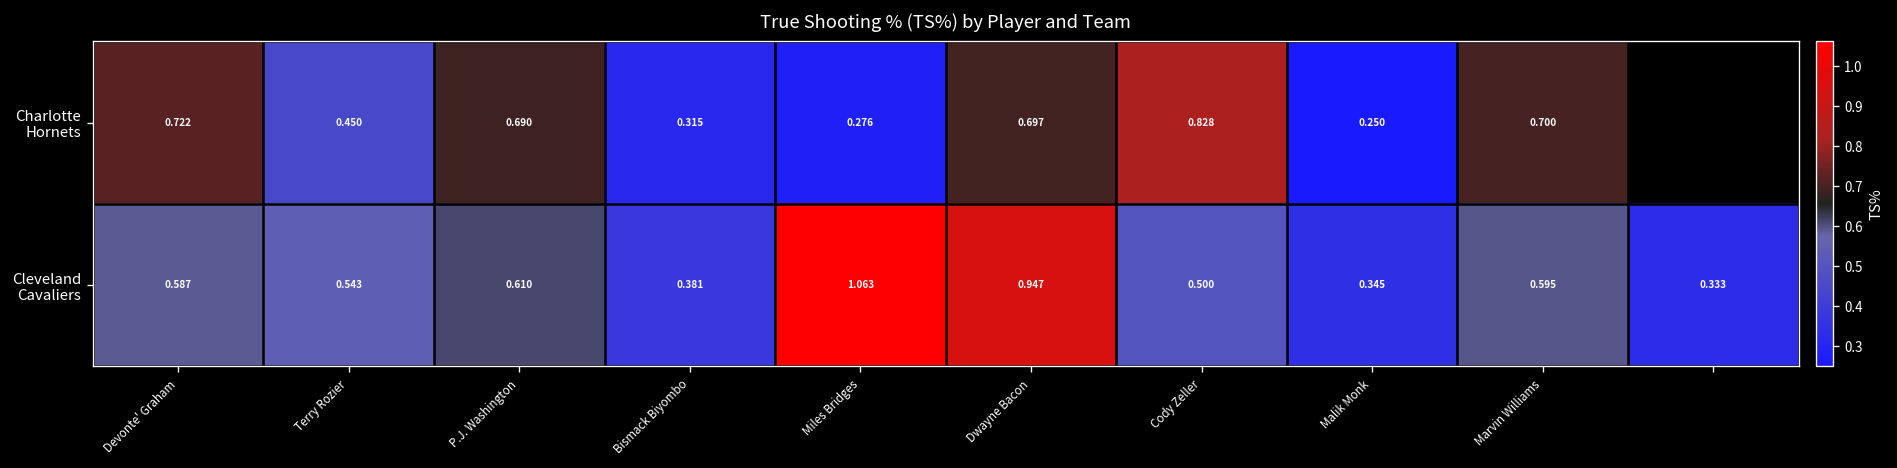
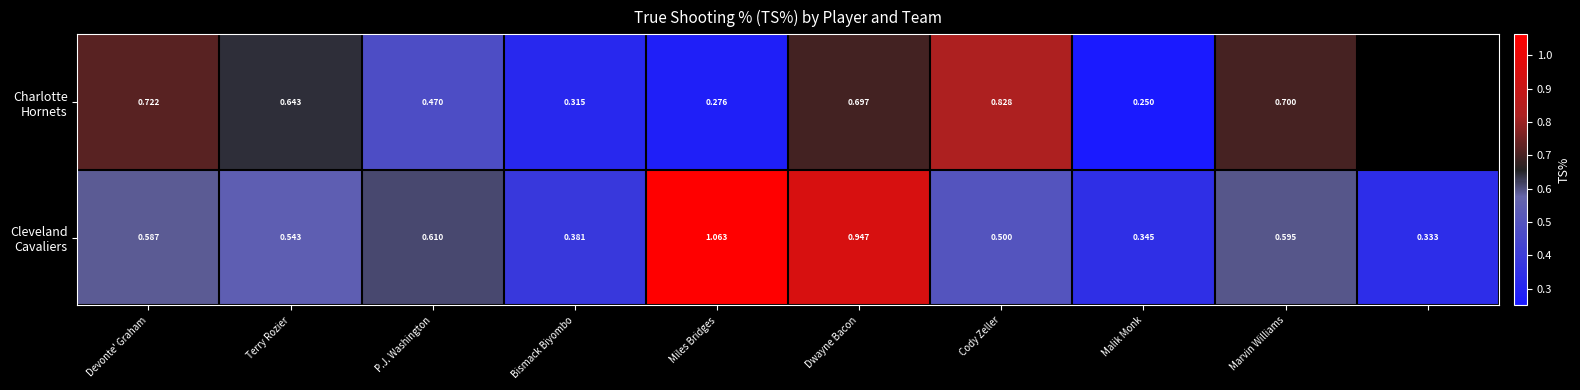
Charlotte Hornets, Terry Rozier: 0.450 -> 0.643
Charlotte Hornets, P.J. Washington: 0.690 -> 0.470
